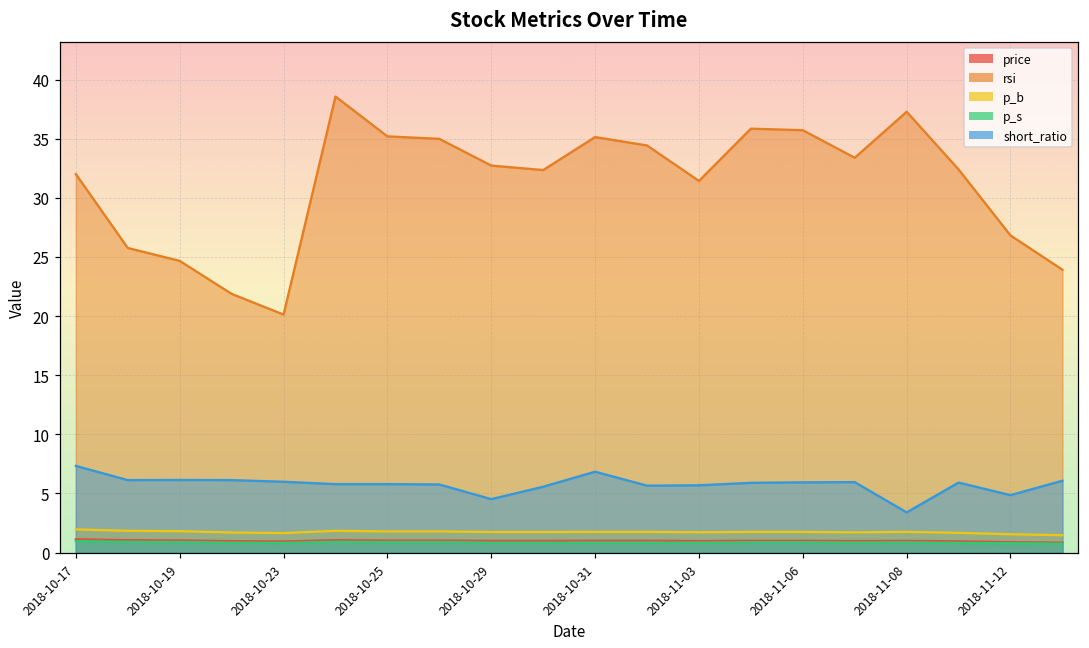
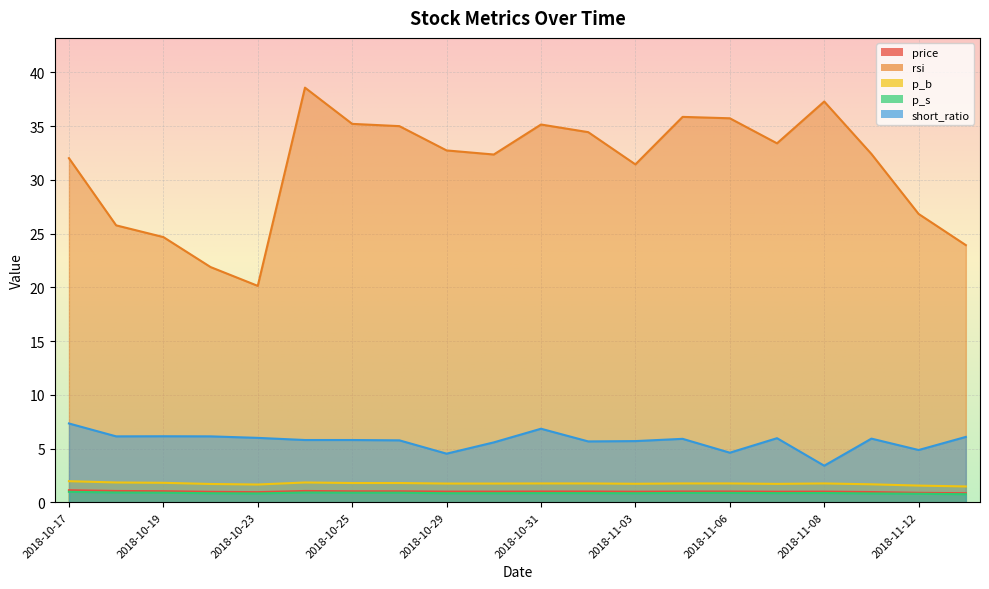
short_ratio, 2018-11-06: 5.9 -> 4.6
